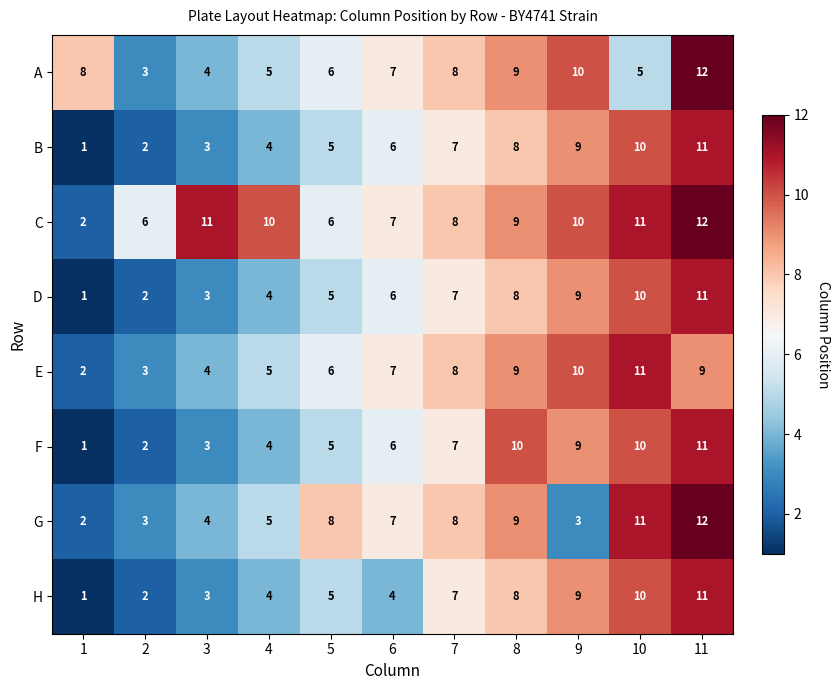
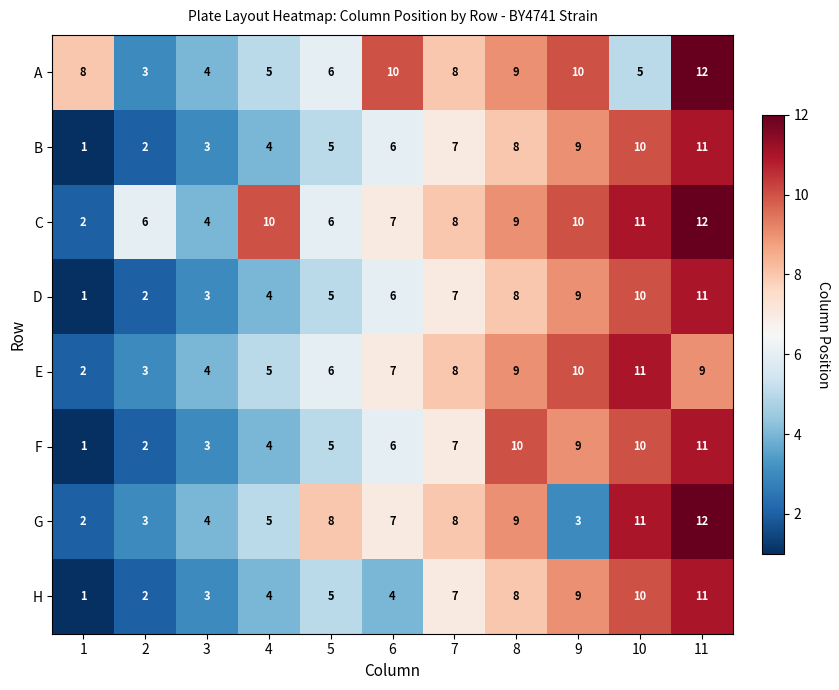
A, 6: 7 -> 10
C, 3: 11 -> 4
